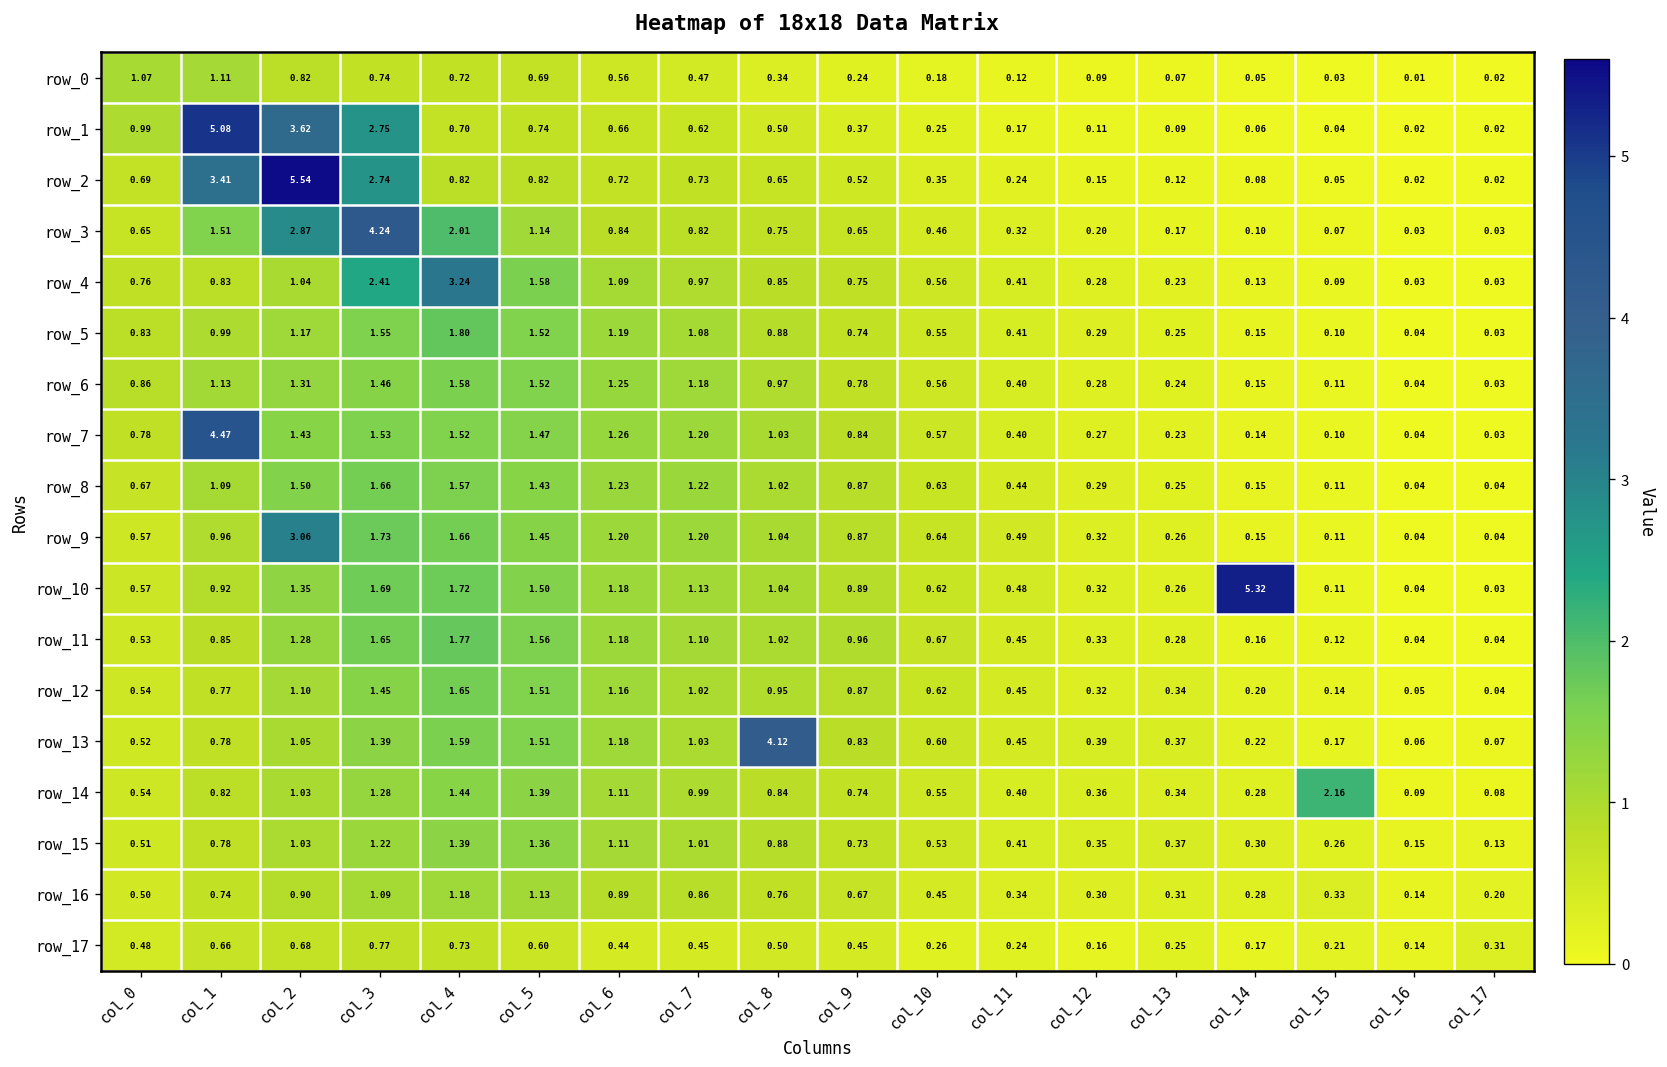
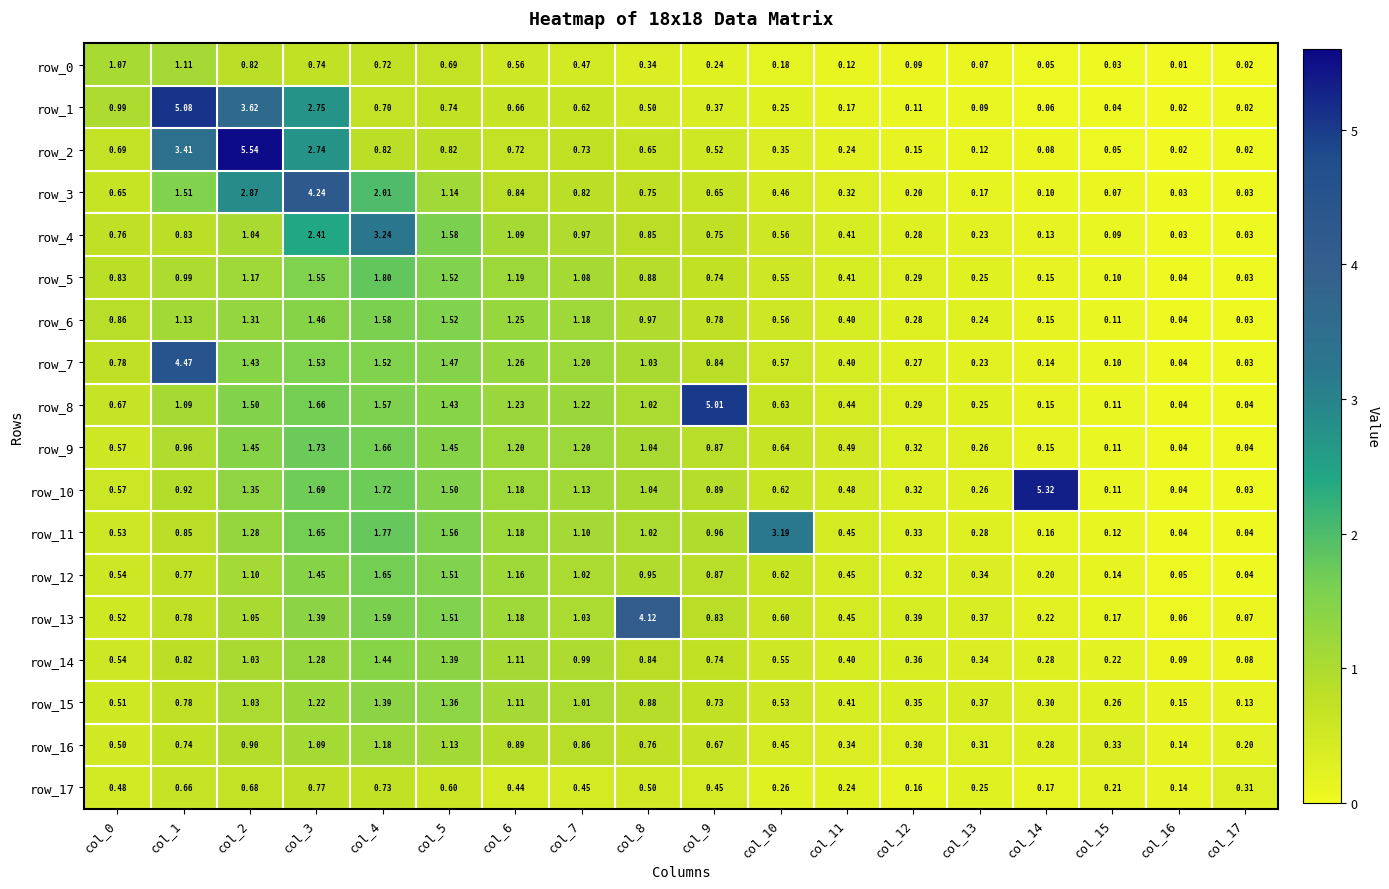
row_8, col_9: 0.87 -> 5.01
row_9, col_2: 3.06 -> 1.45
row_11, col_10: 0.67 -> 3.19
row_14, col_15: 2.16 -> 0.22
